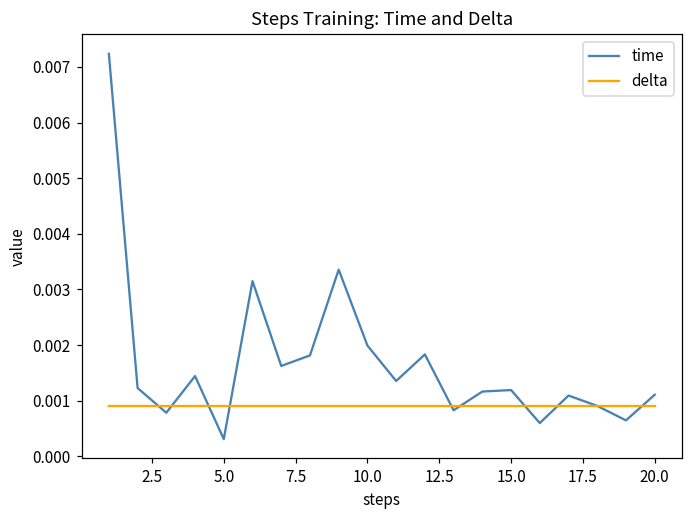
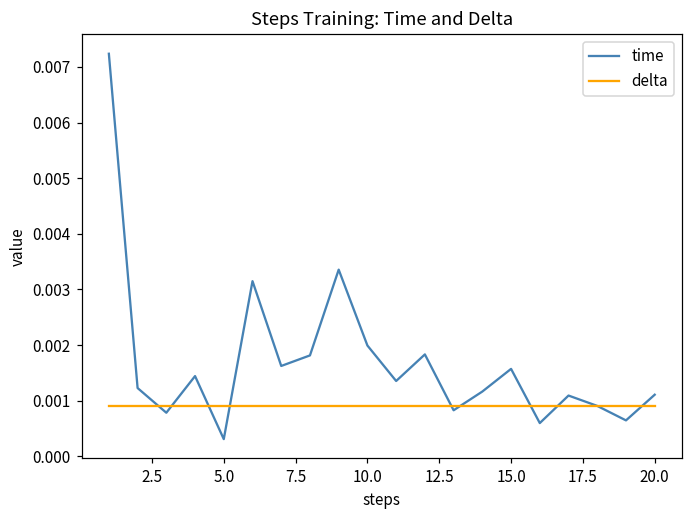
time, 15.0: 0.0012 -> 0.0016
